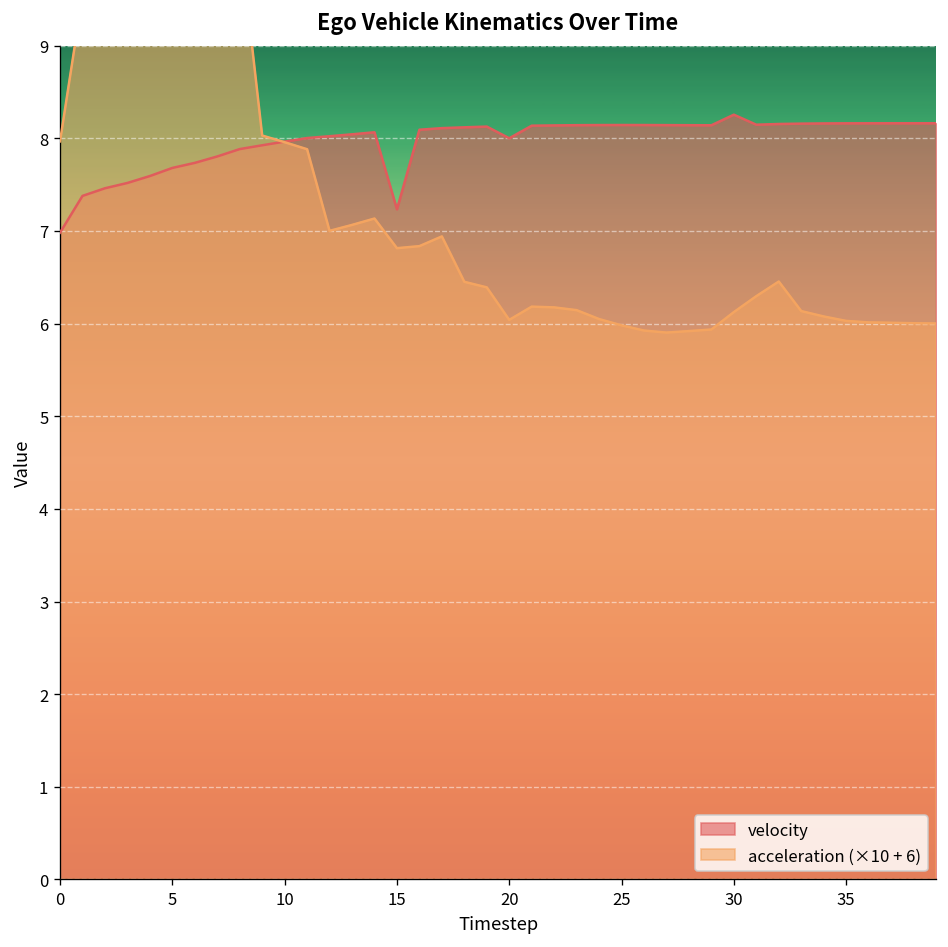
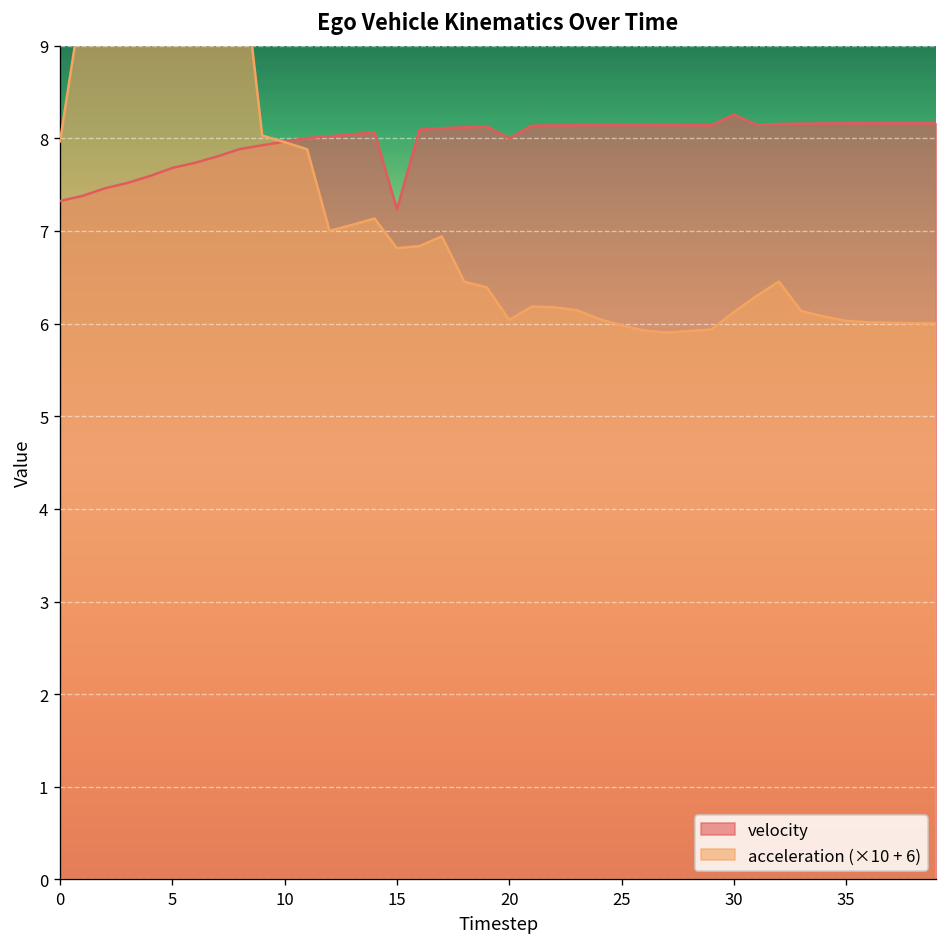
velocity, 0: 7.0 -> 7.3
